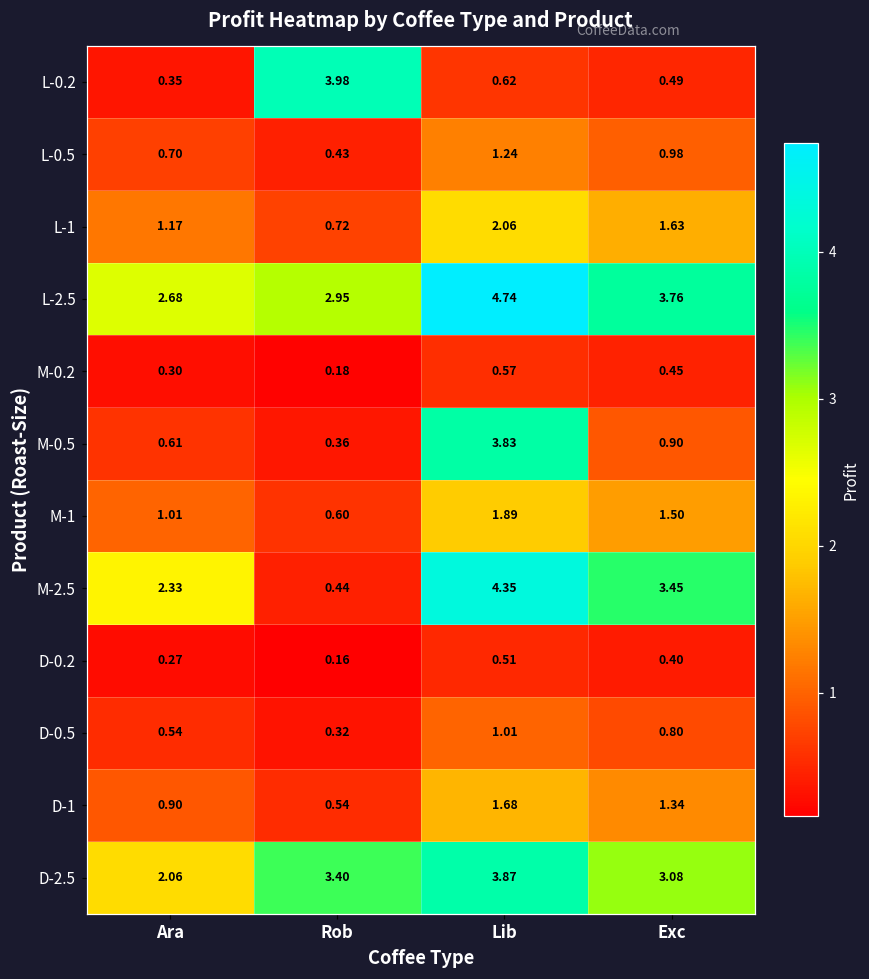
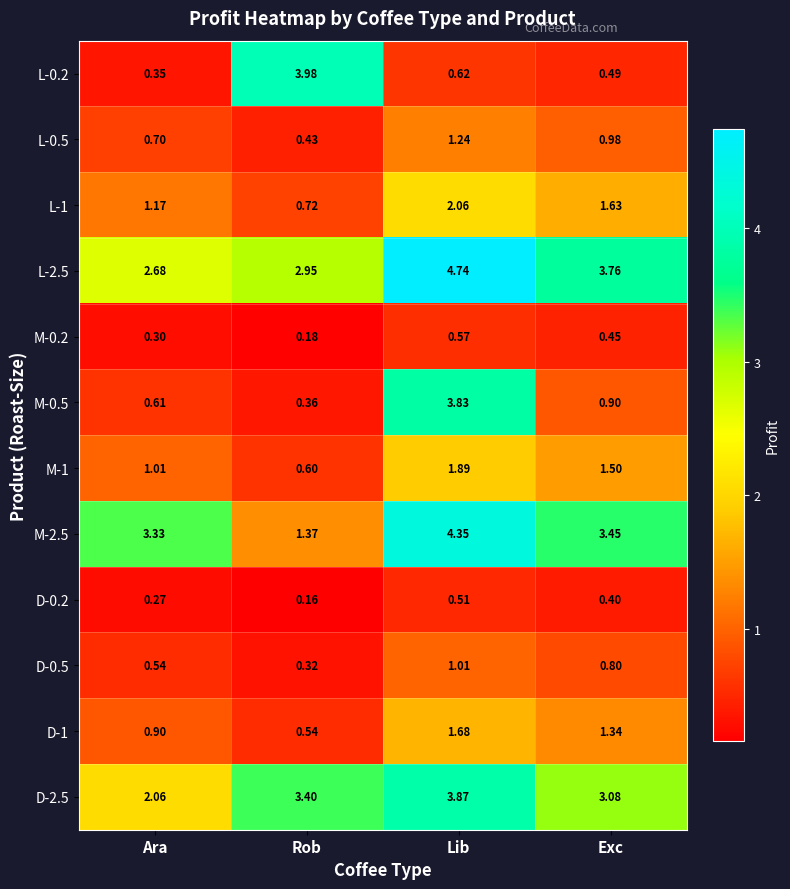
M-2.5, Ara: 2.33 -> 3.33
M-2.5, Rob: 0.44 -> 1.37
